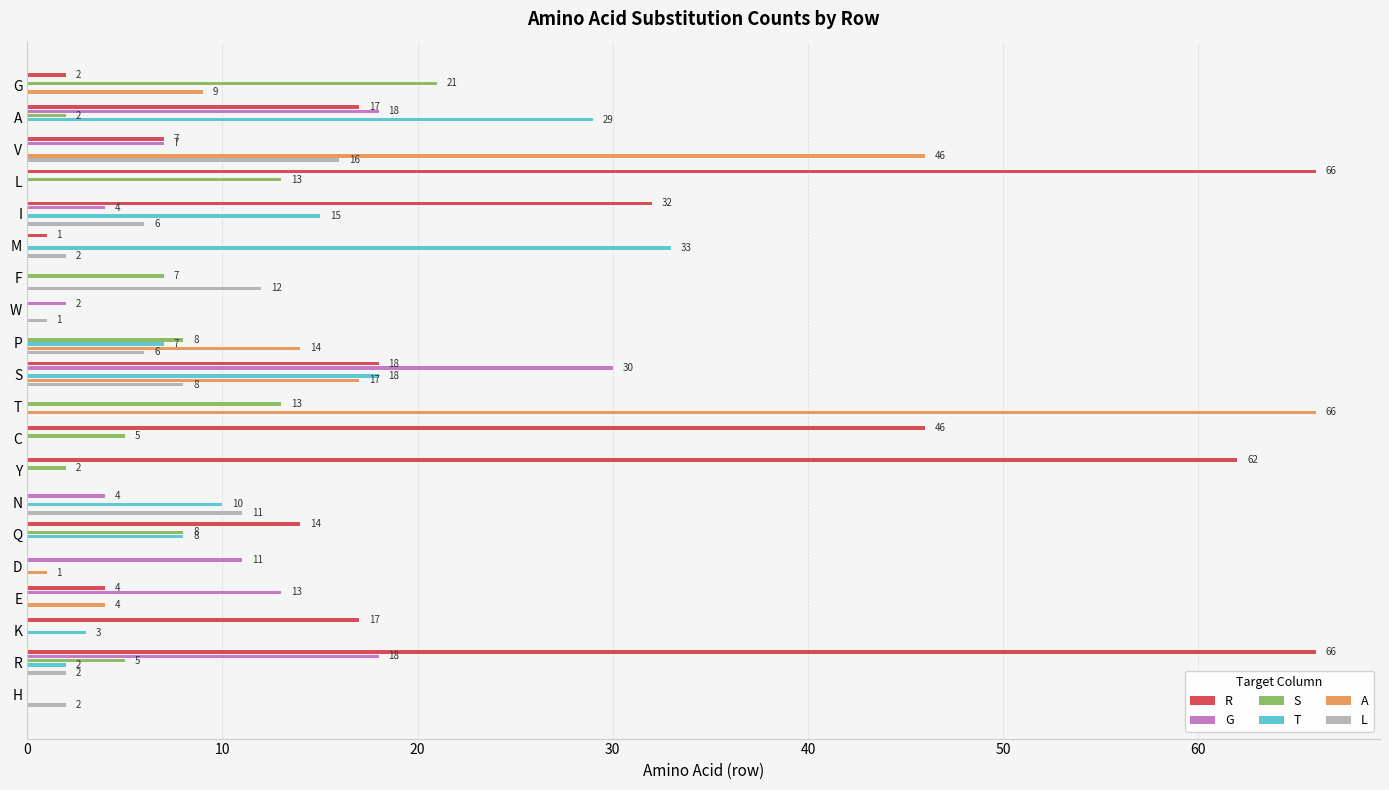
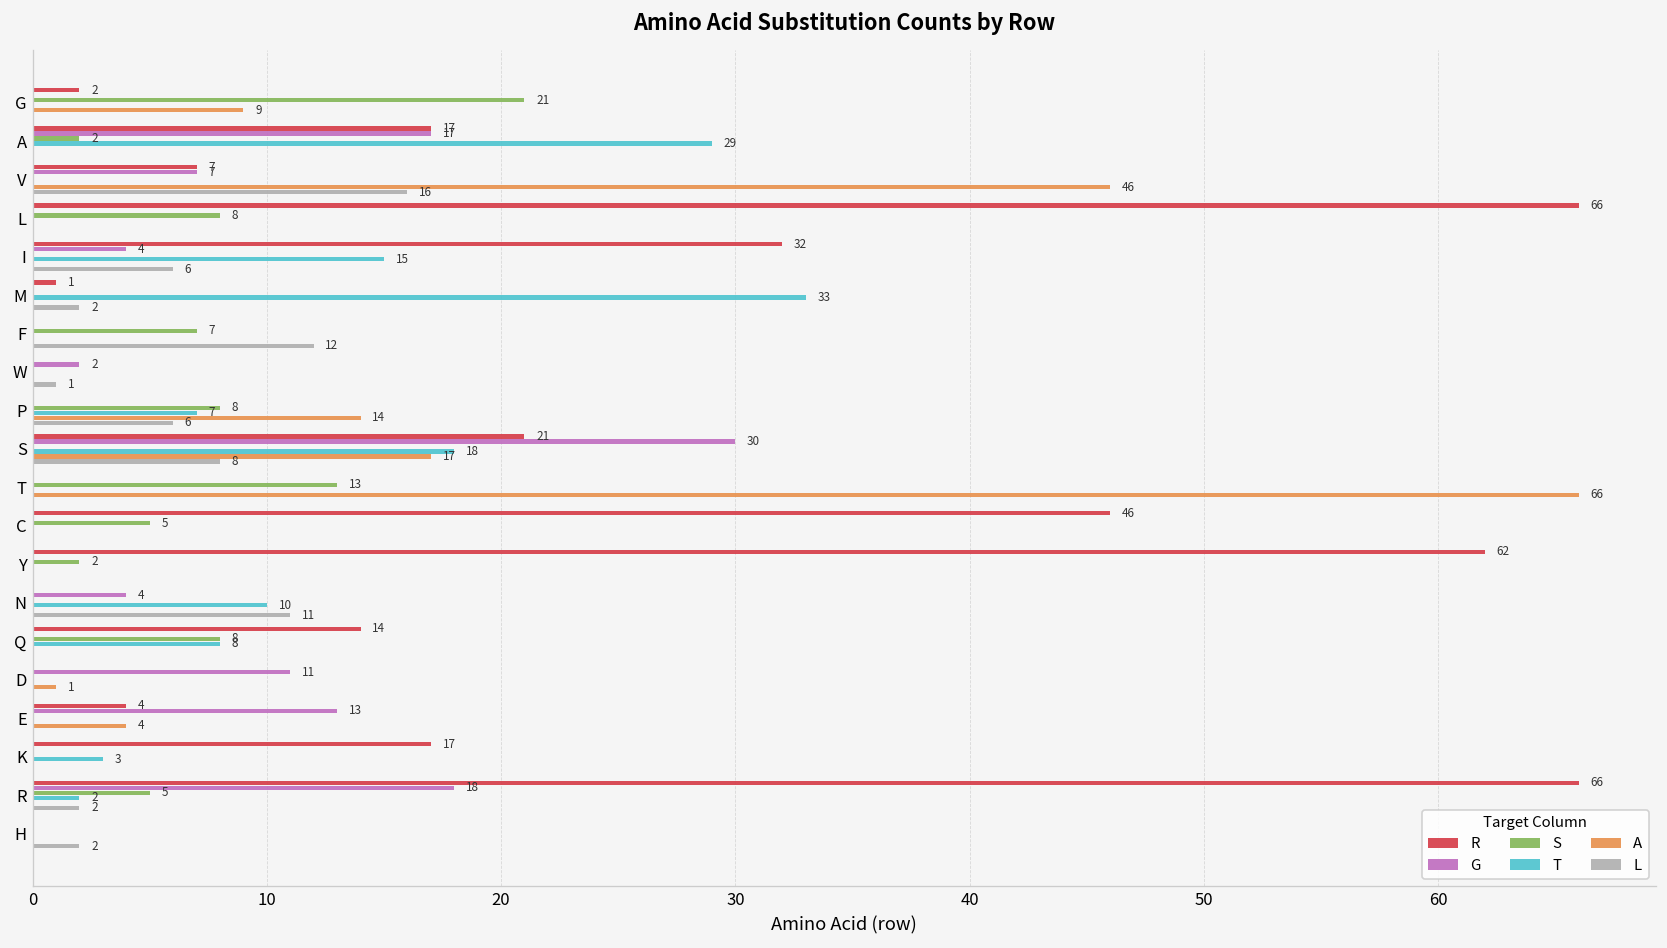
G, A: 18 -> 17
S, L: 13 -> 8
R, S: 18 -> 21
